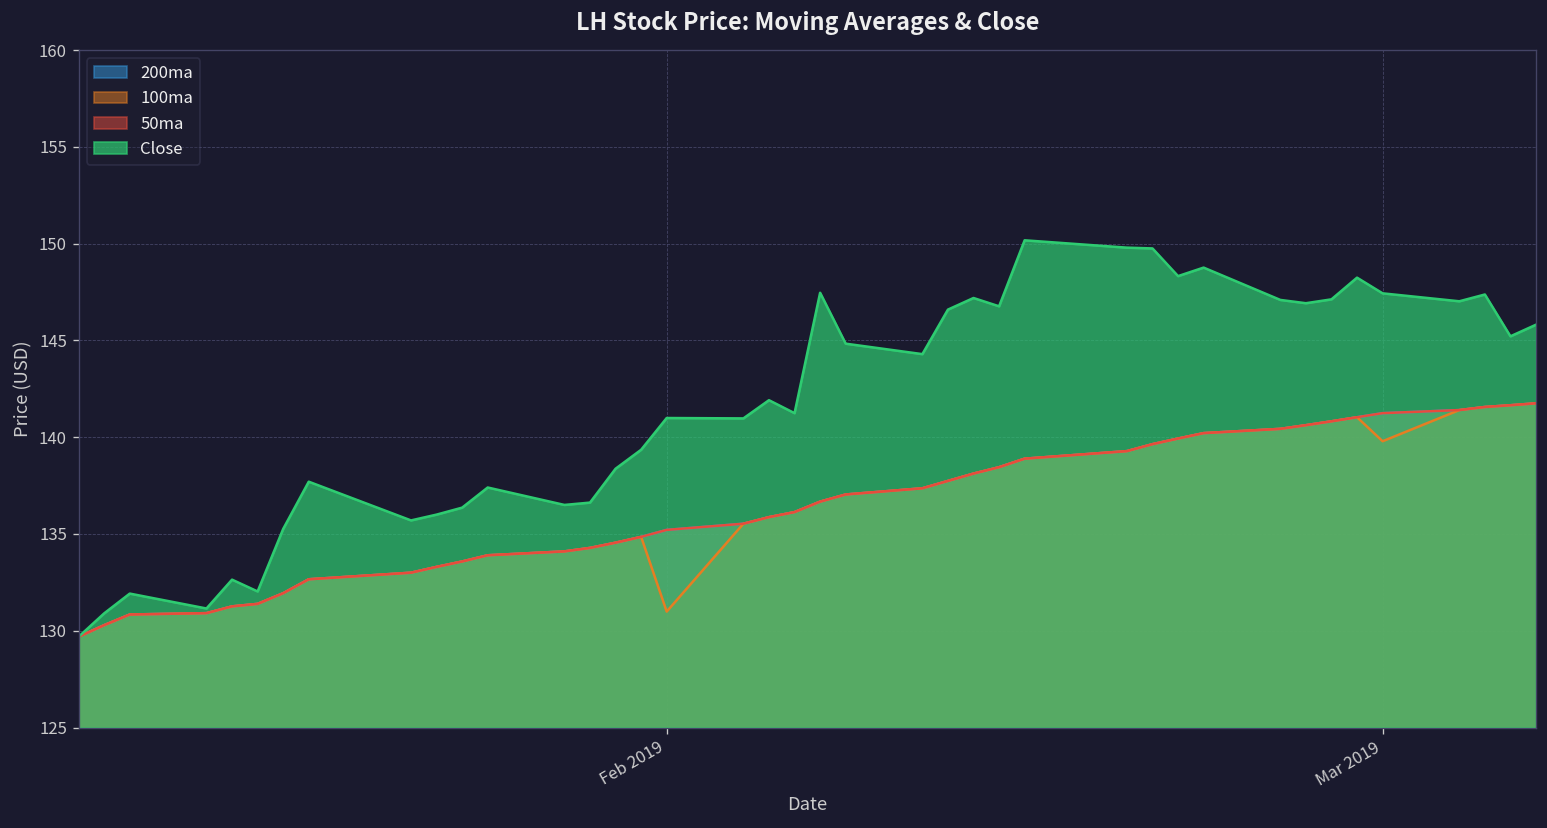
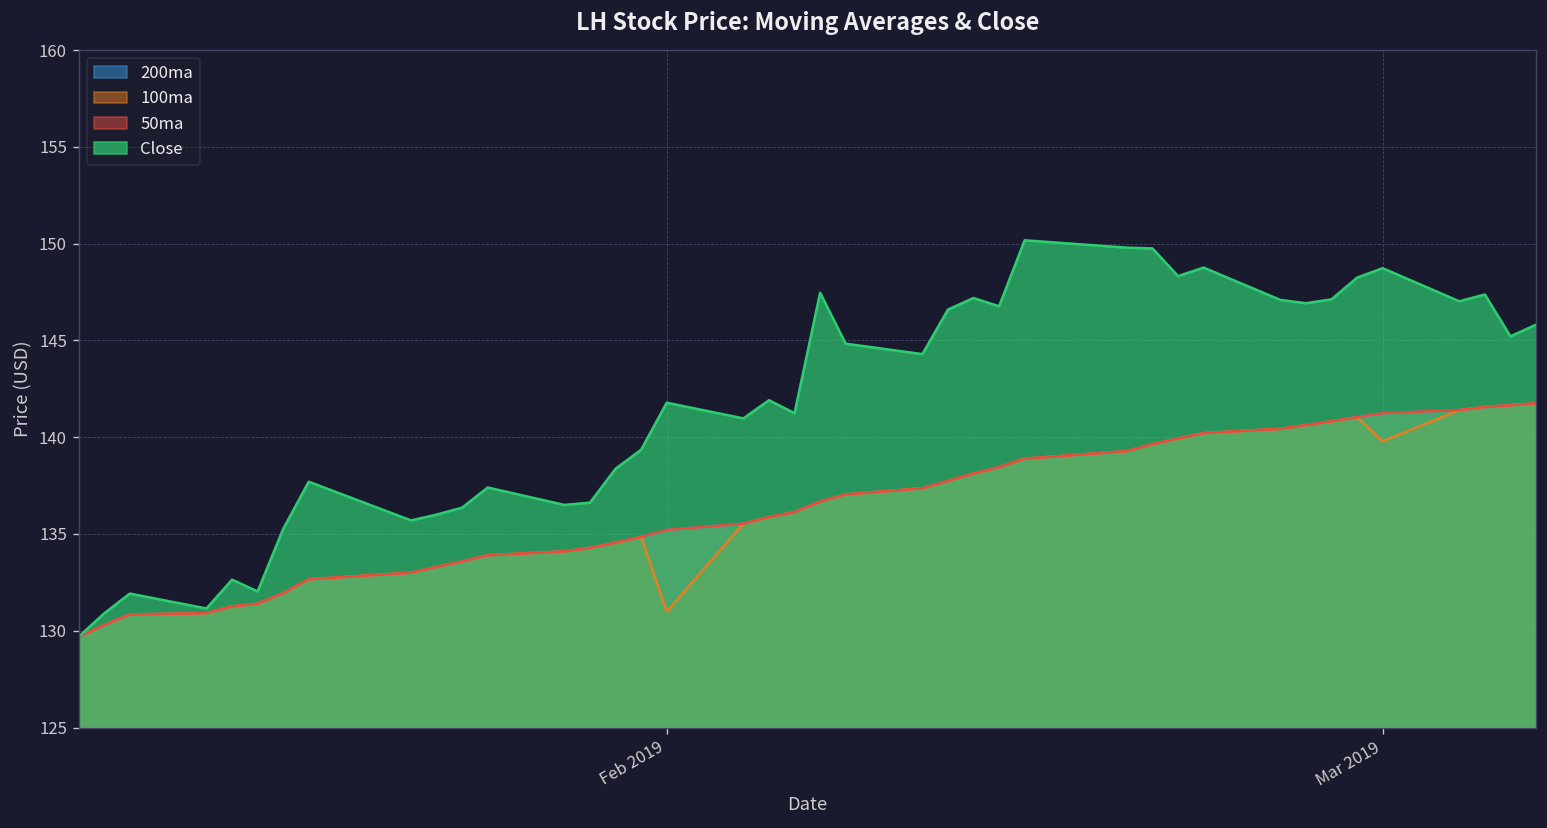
Close, Feb 2019: 141.0 -> 141.8
Close, Mar 2019: 147.4 -> 148.7
